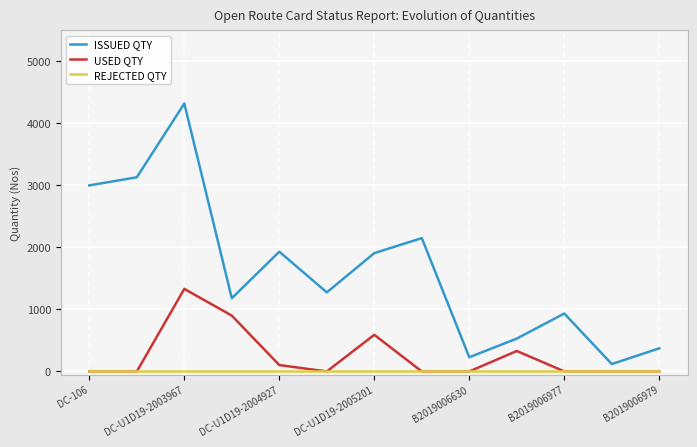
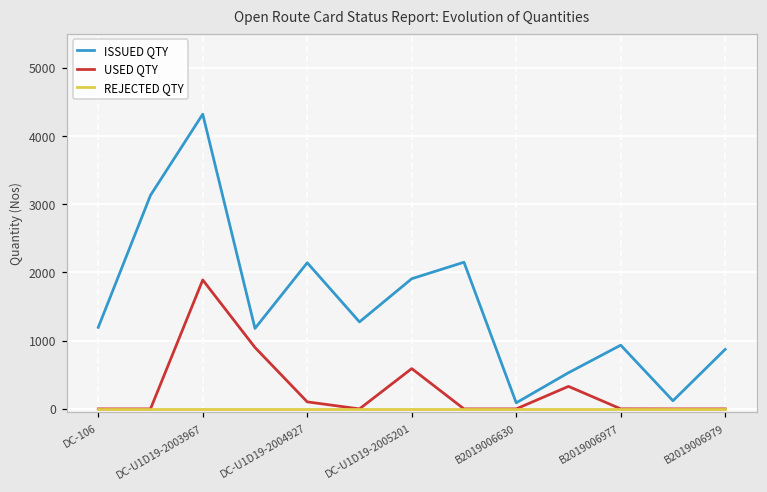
ISSUED QTY, DC-106: 3000 -> 1200
USED QTY, DC-U1D19-2003967: 1300 -> 1900
ISSUED QTY, DC-U1D19-2004927: 1900 -> 2100
ISSUED QTY, B2019006630: 200 -> 100
ISSUED QTY, B2019006979: 400 -> 900
